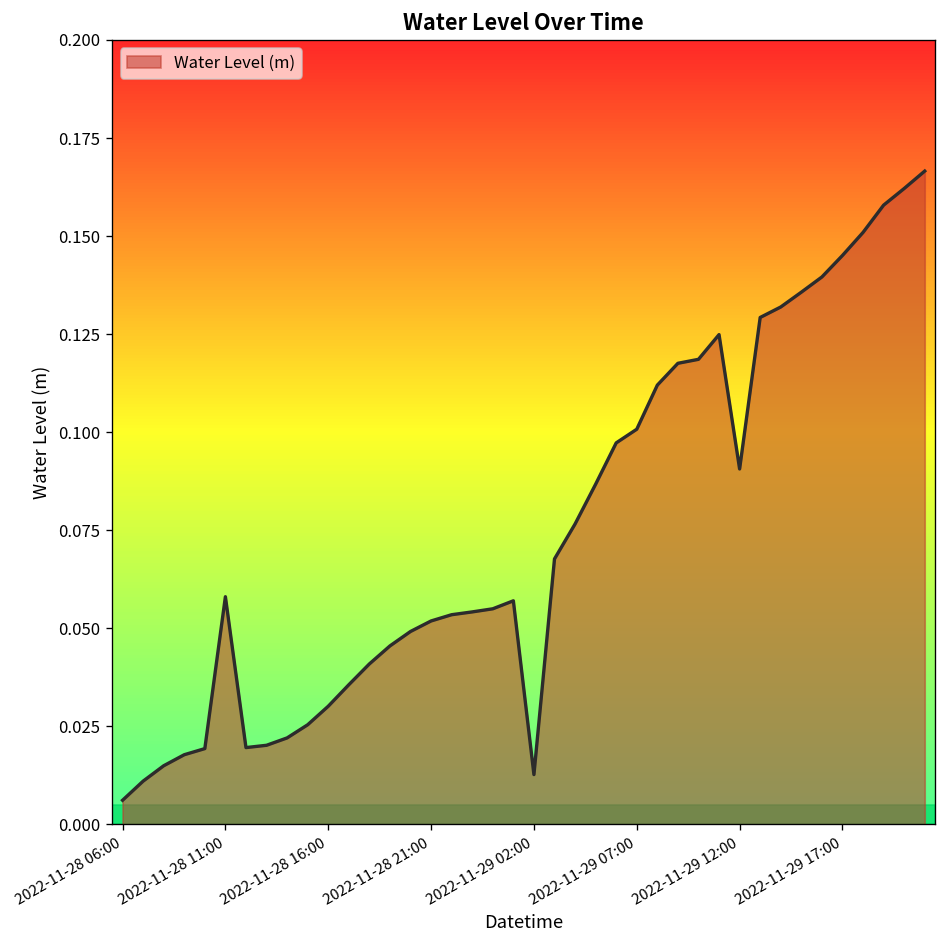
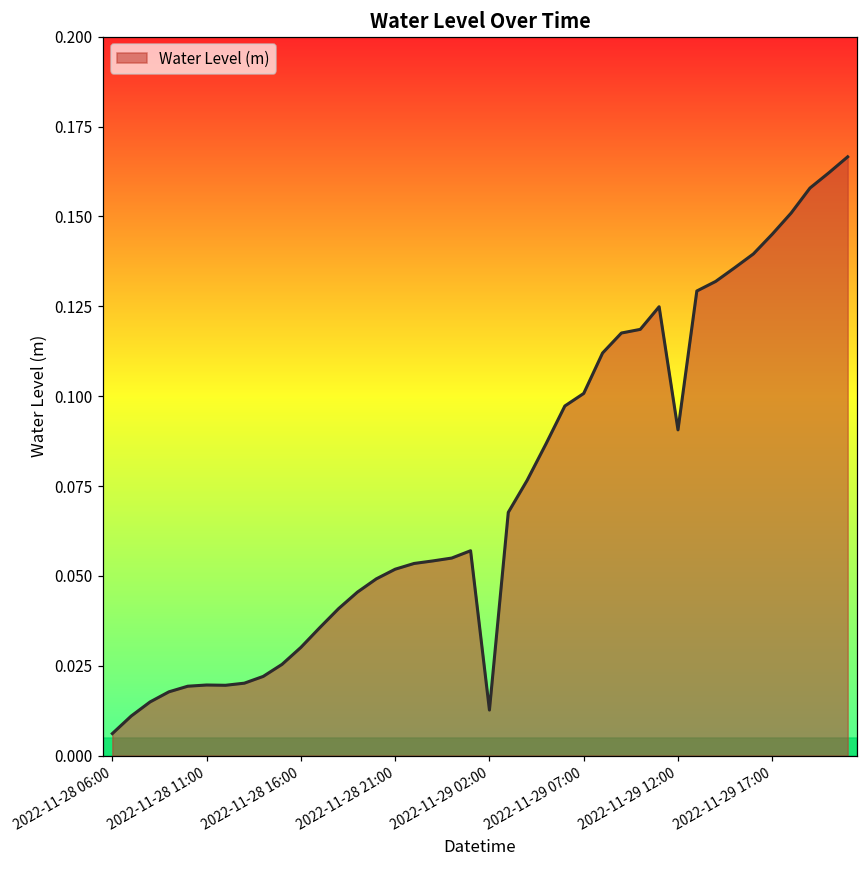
2022-11-28 11:00: 0.058 -> 0.020
